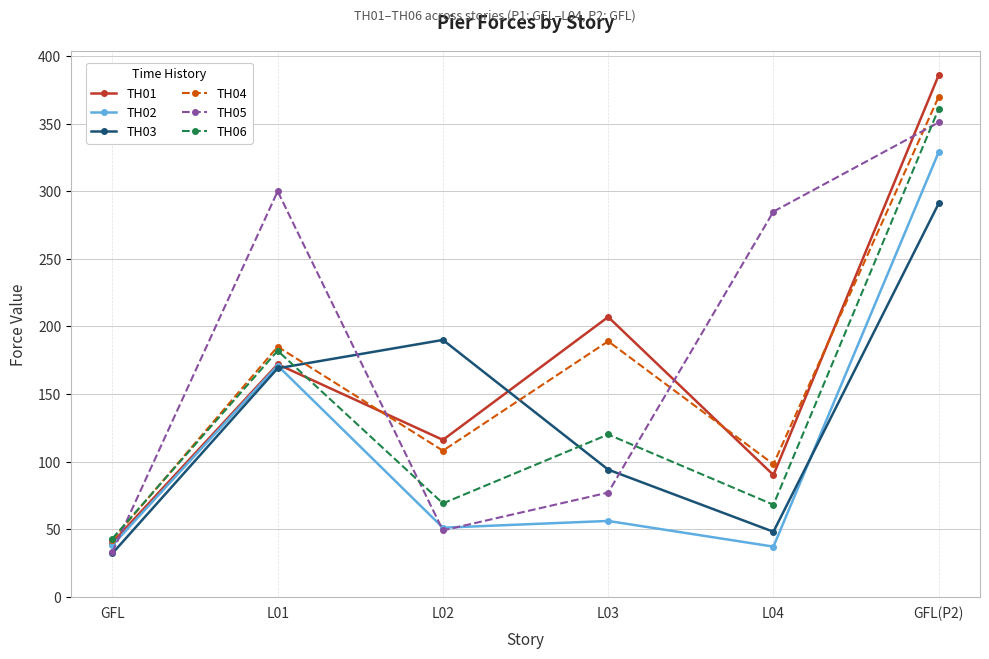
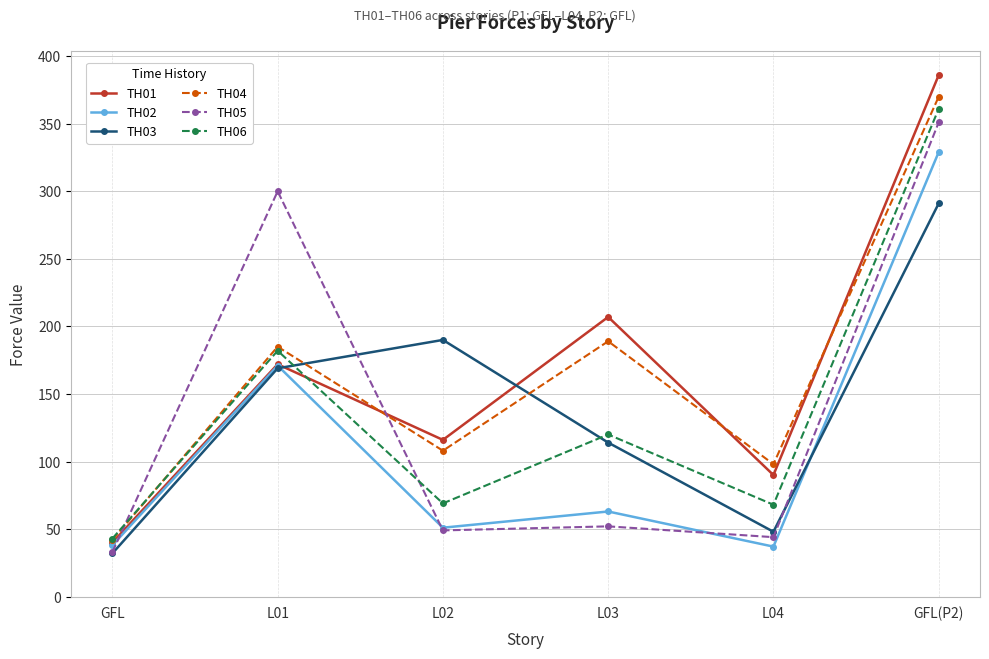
TH02, L03: 56 -> 63
TH03, L03: 94 -> 114
TH05, L03: 77 -> 52
TH05, L04: 285 -> 44
